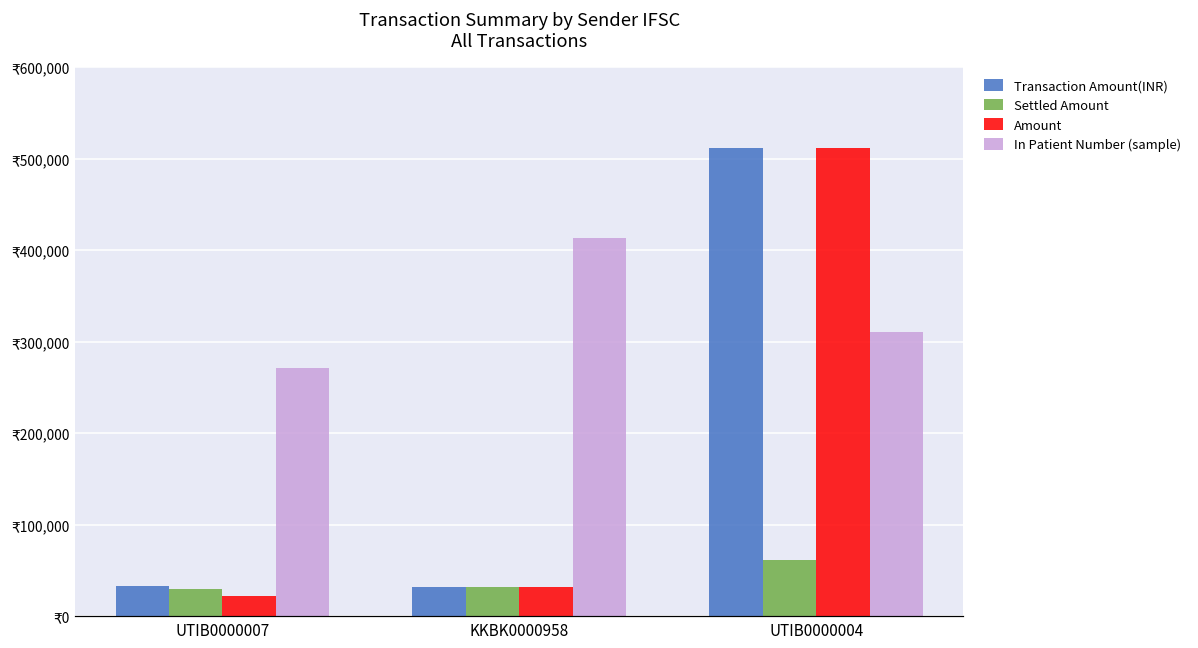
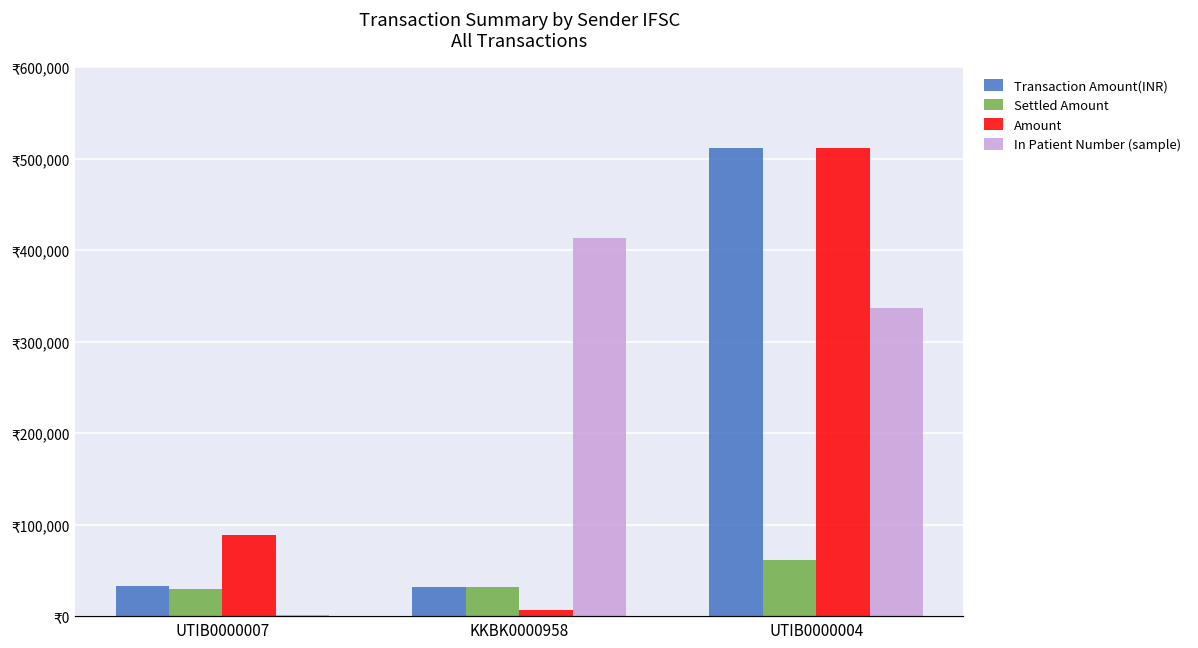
Amount, UTIB0000007: ₹20,000 -> ₹90,000
In Patient Number (sample), UTIB0000007: ₹270,000 -> ₹0
Amount, KKBK0000958: ₹30,000 -> ₹10,000
In Patient Number (sample), UTIB0000004: ₹310,000 -> ₹340,000
